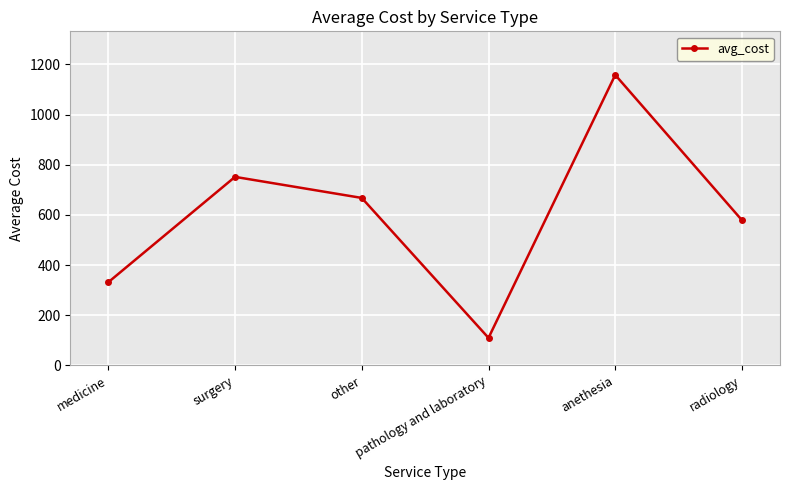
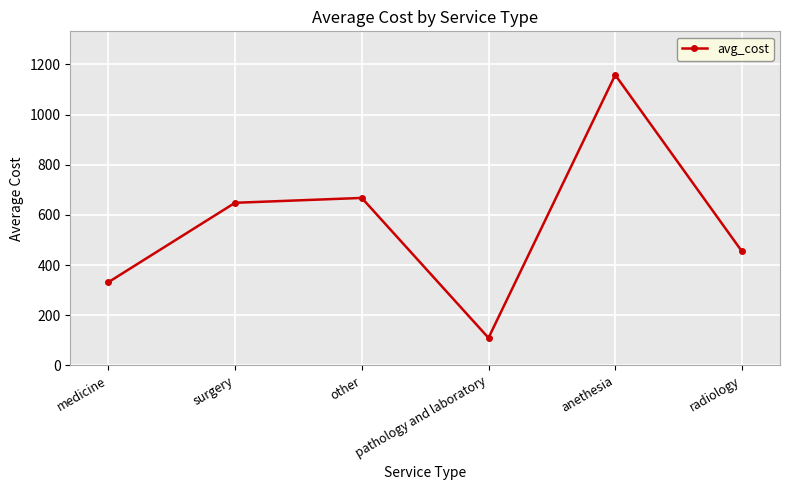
surgery: 750 -> 650
radiology: 580 -> 450
